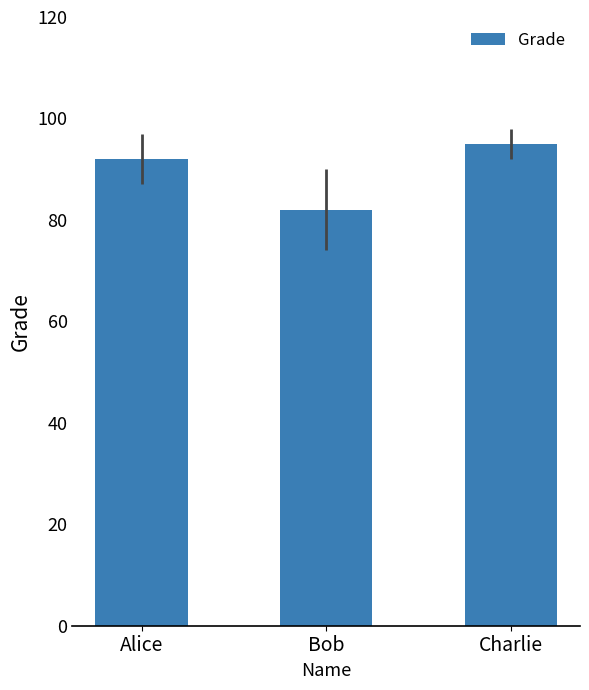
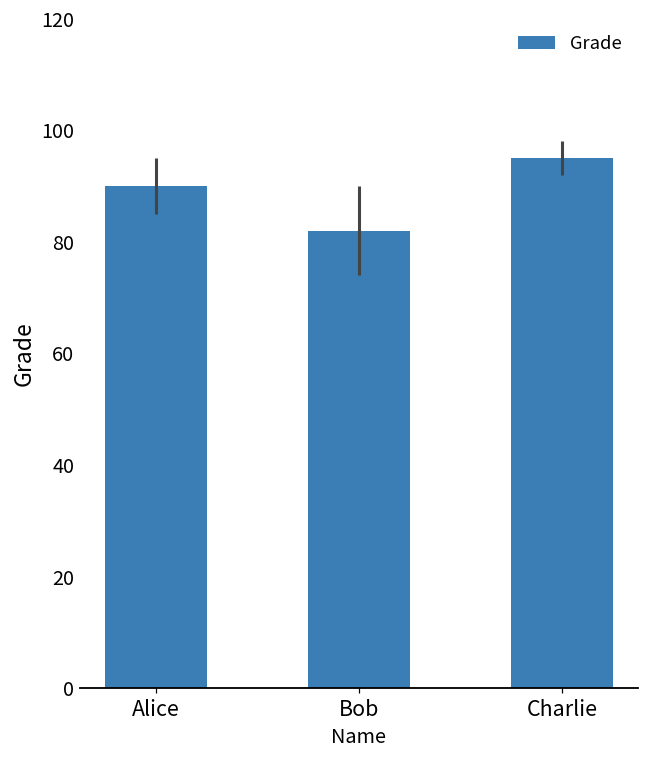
Alice: 92 -> 90
